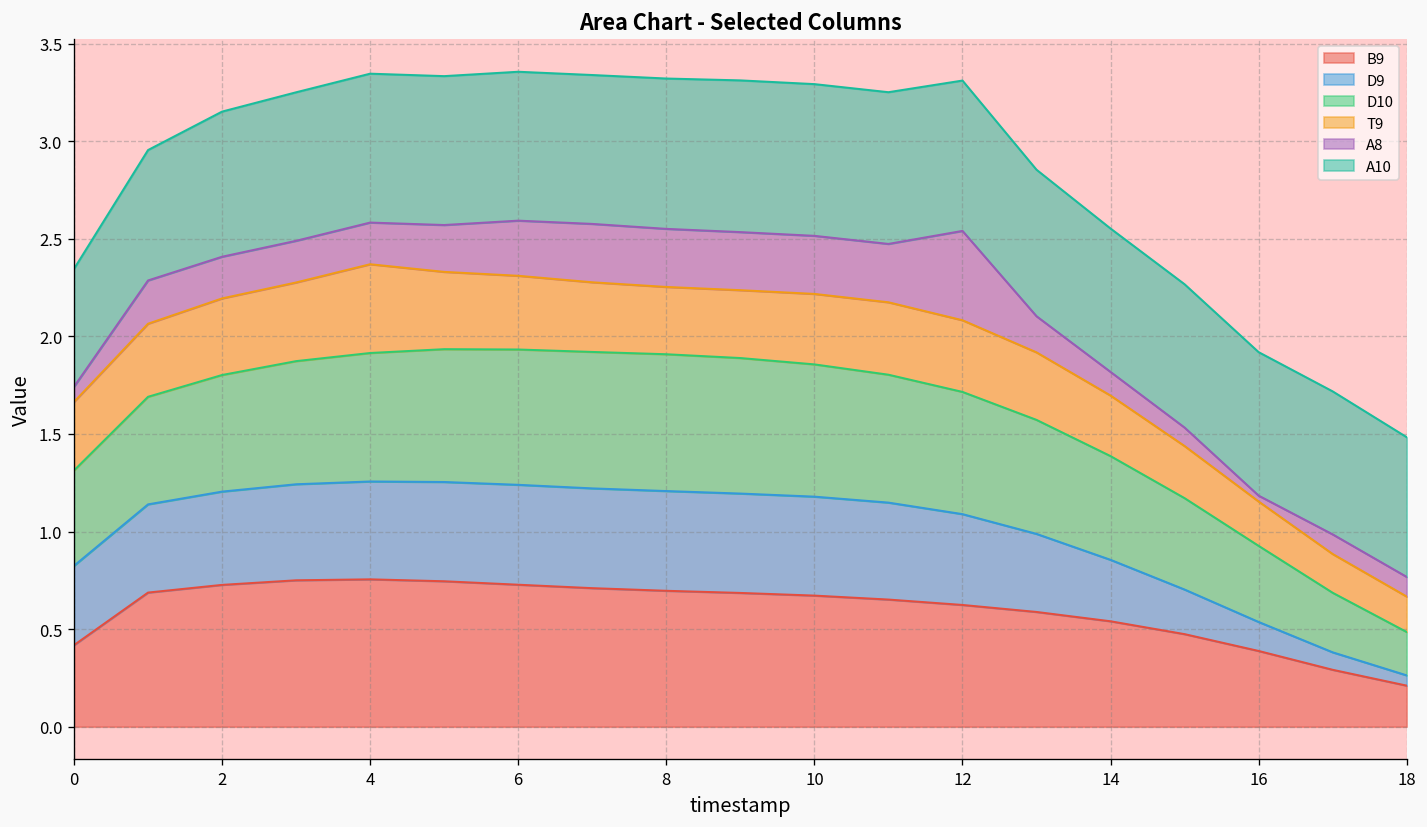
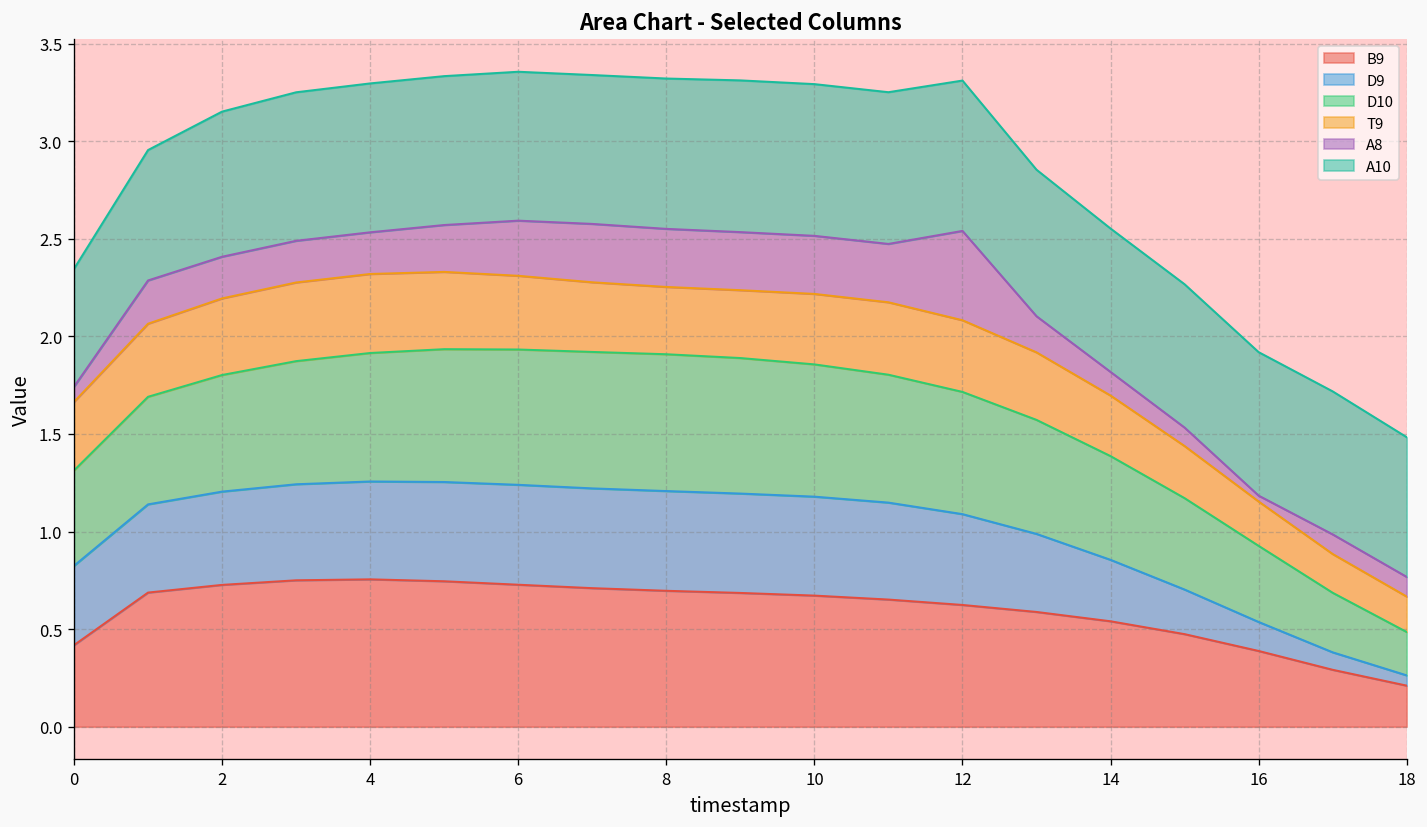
T9, 4: 0.45 -> 0.40
